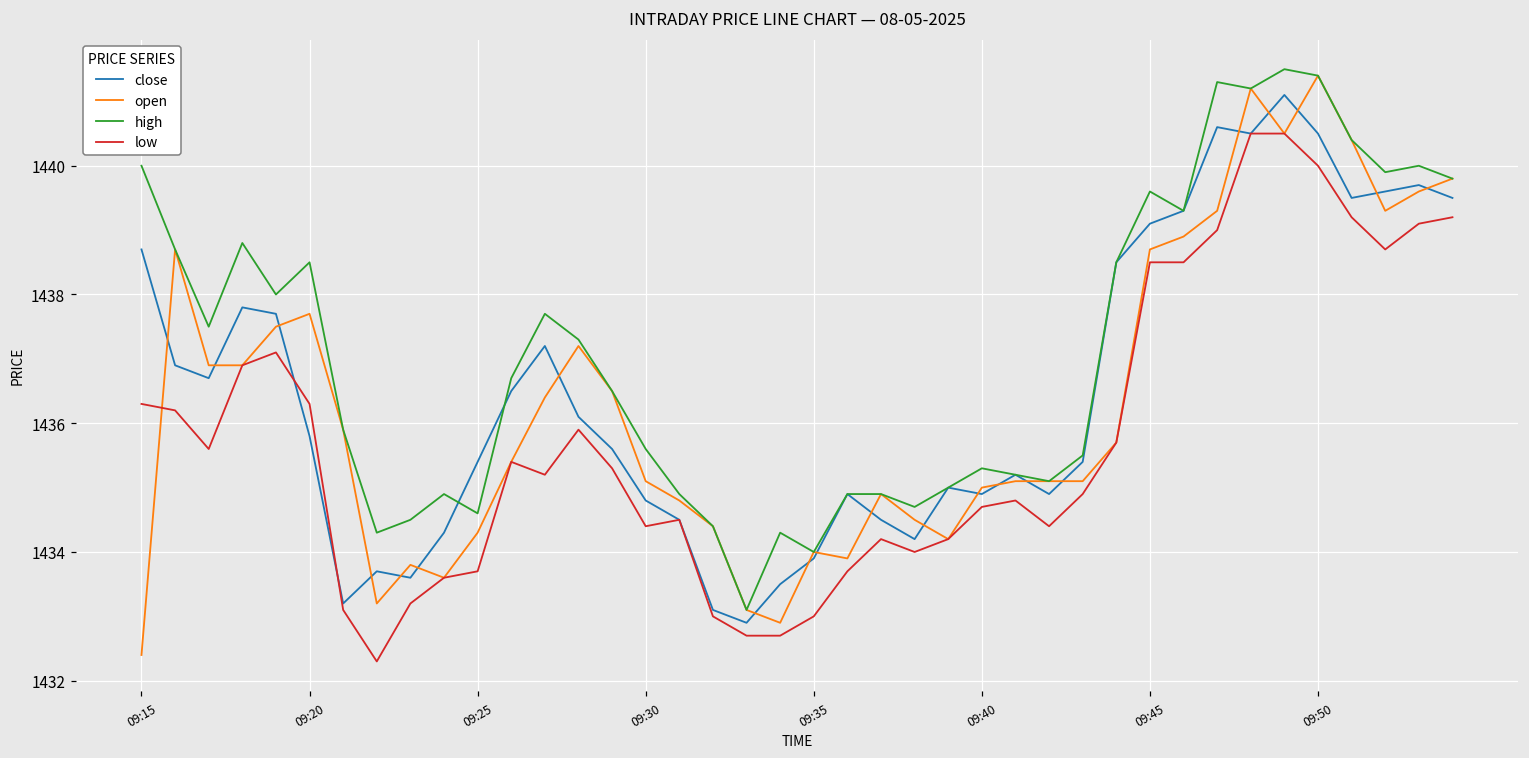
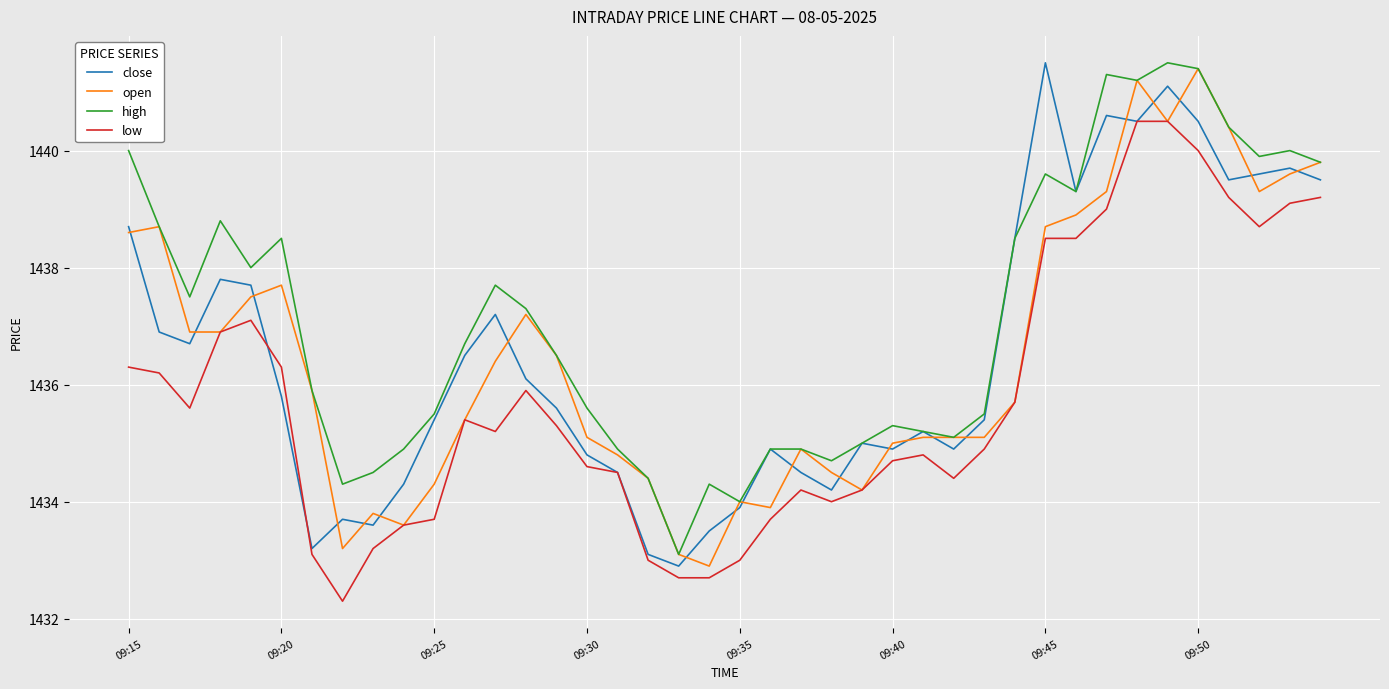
open, 09:15: 1432.4 -> 1438.6
high, 09:25: 1434.6 -> 1435.5
low, 09:30: 1434.4 -> 1434.6
close, 09:45: 1439.1 -> 1441.5
